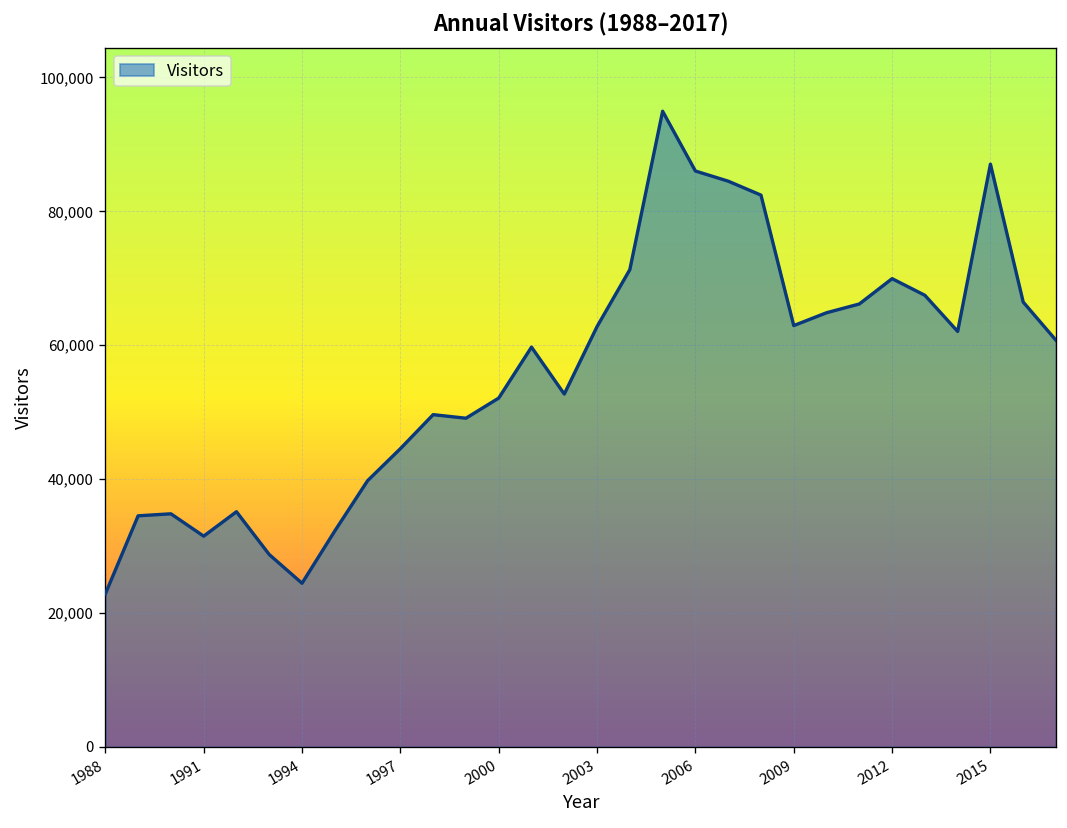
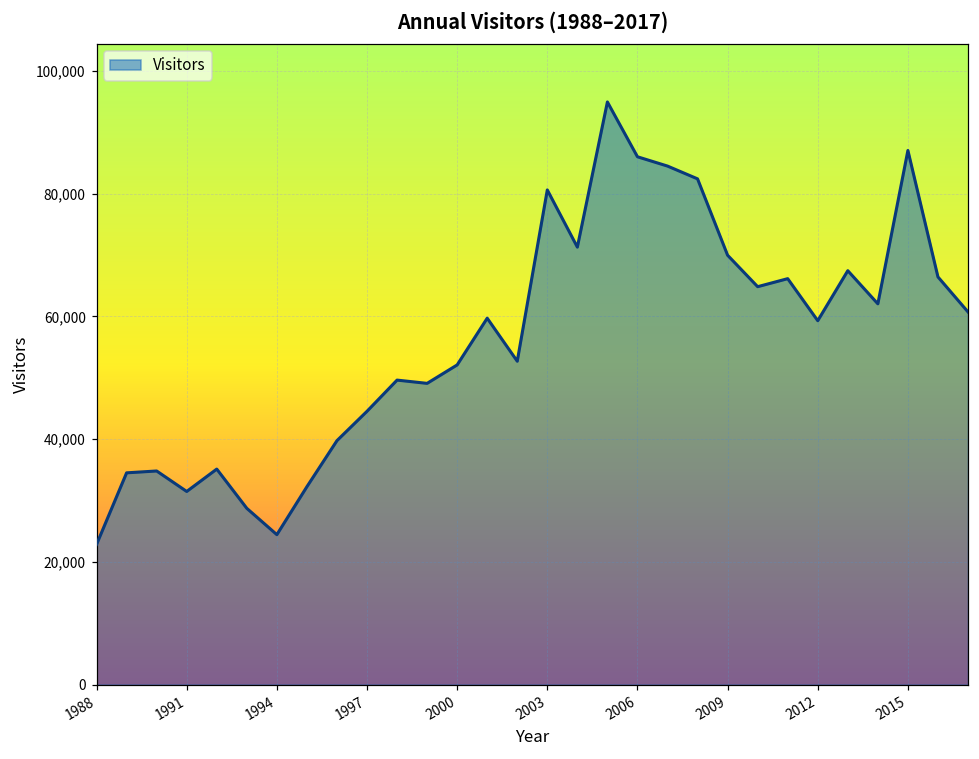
2003: 63,000 -> 81,000
2009: 63,000 -> 70,000
2012: 70,000 -> 59,000
